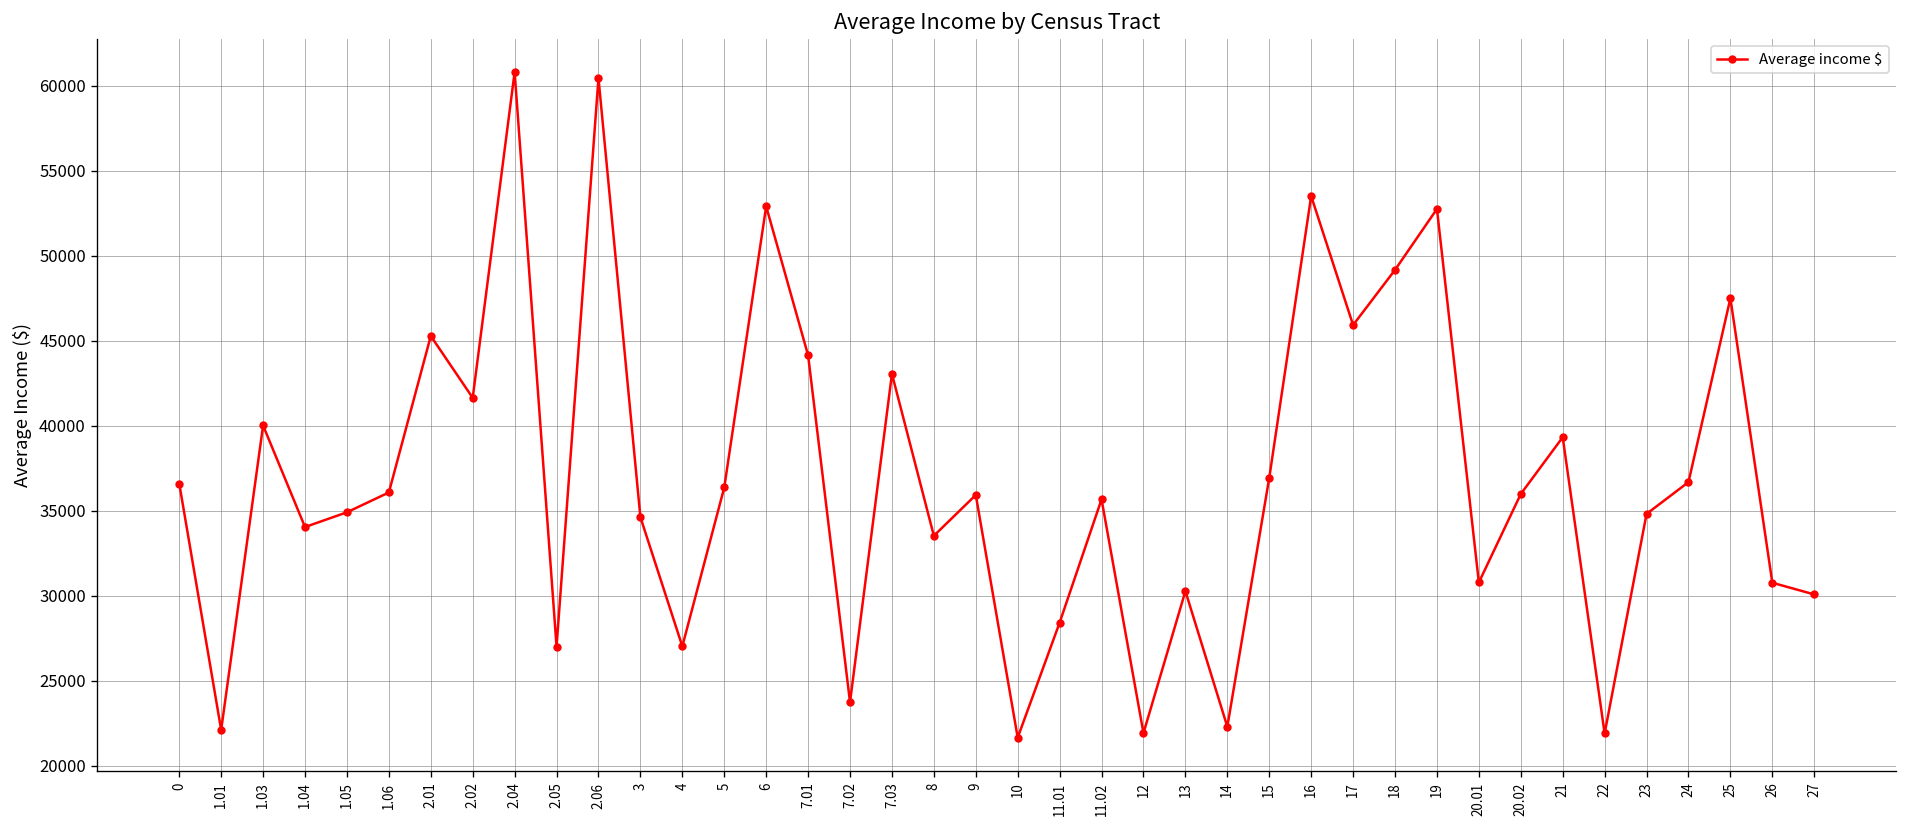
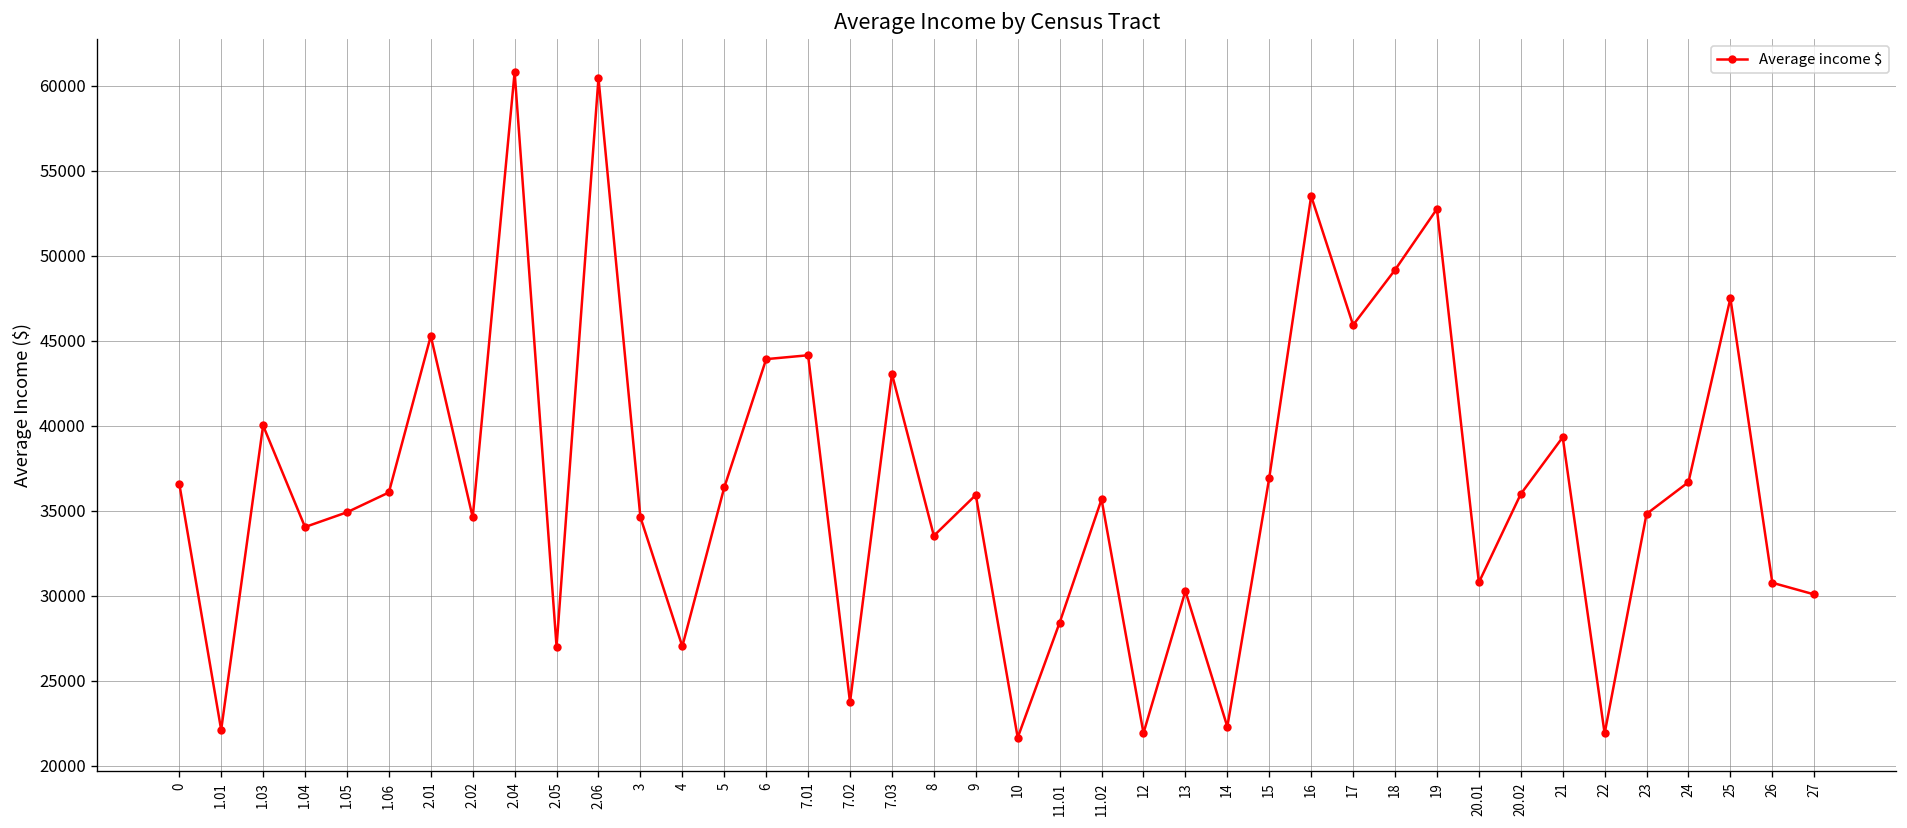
2.02: 41600 -> 34600
6: 52900 -> 43900
